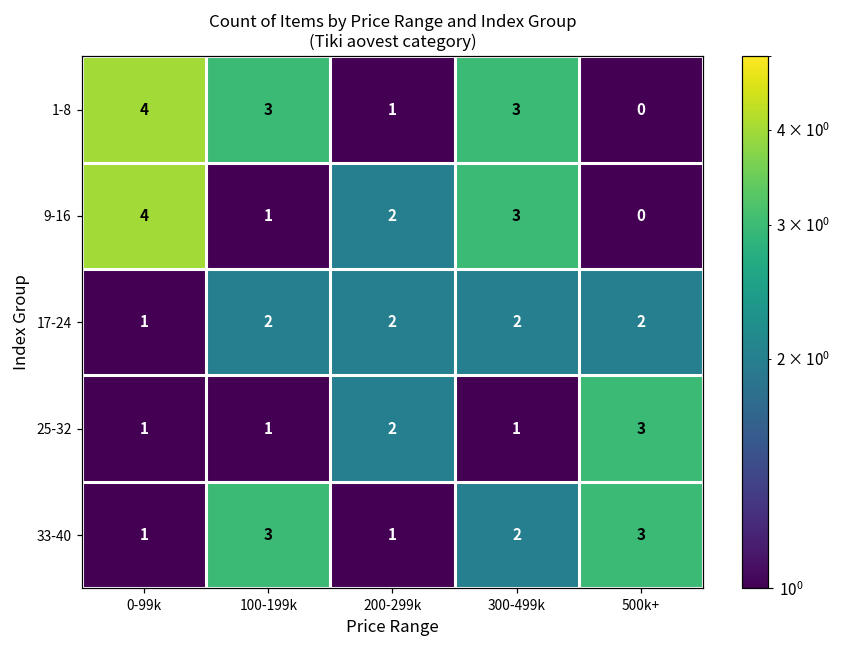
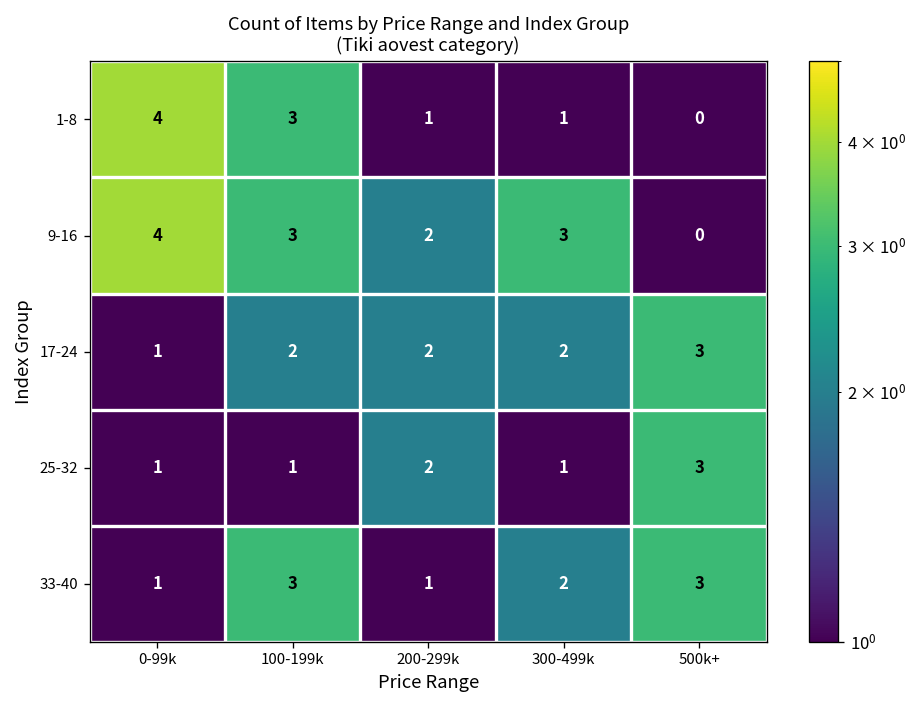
1-8, 300-499k: 3 -> 1
9-16, 100-199k: 1 -> 3
17-24, 500k+: 2 -> 3
